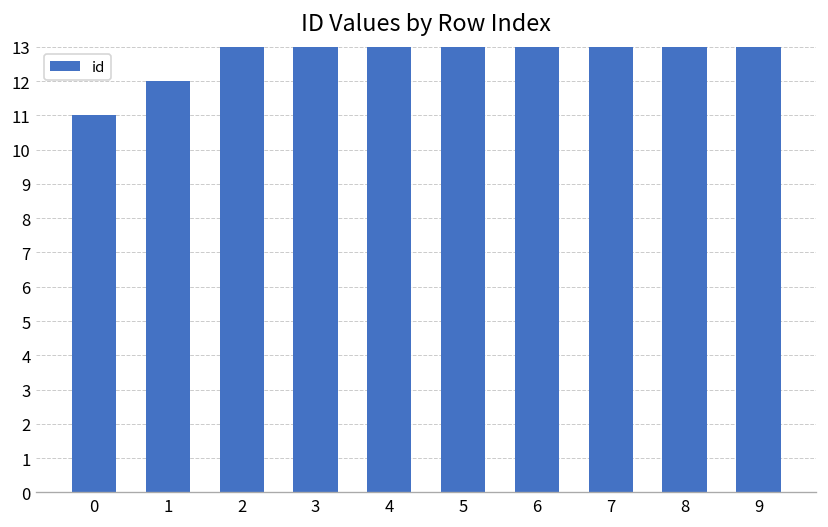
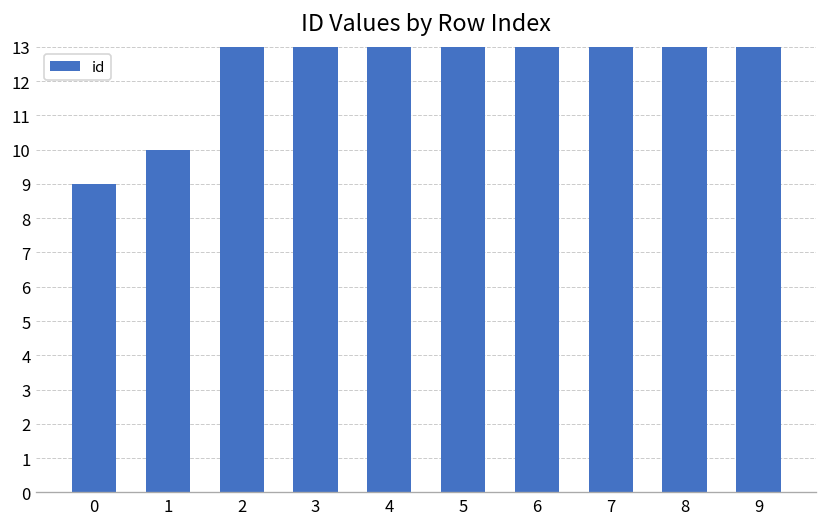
0: 11 -> 9
1: 12 -> 10
